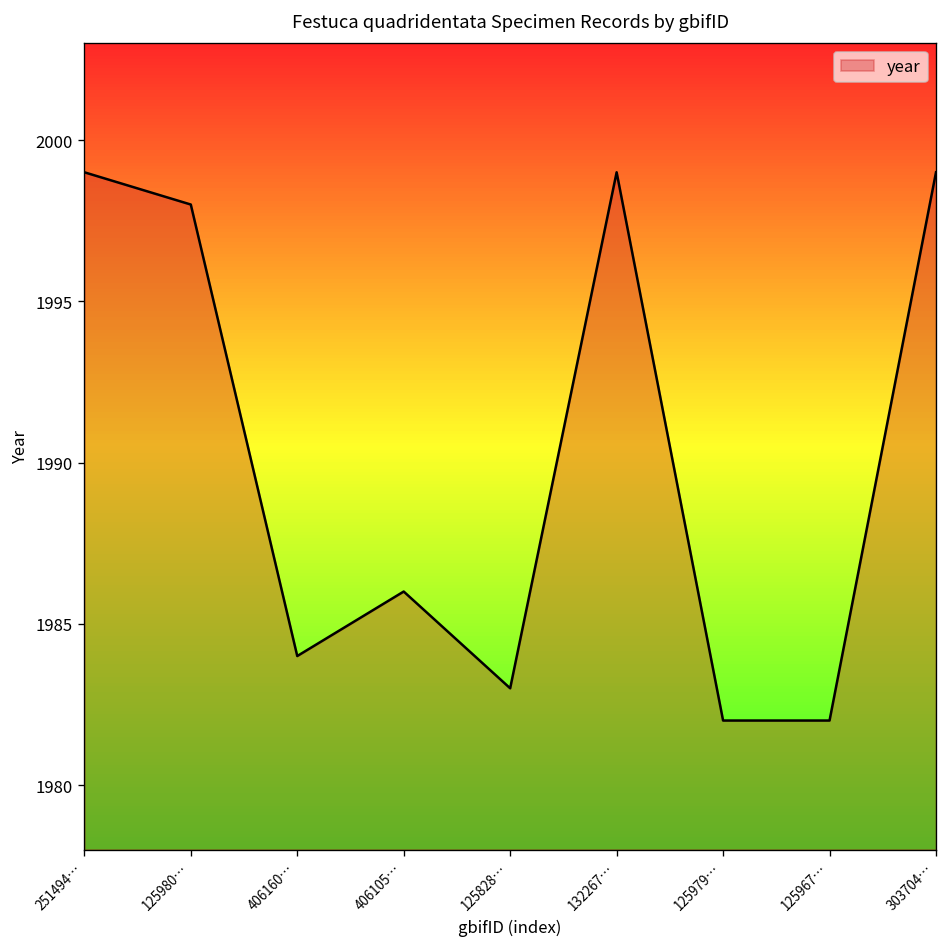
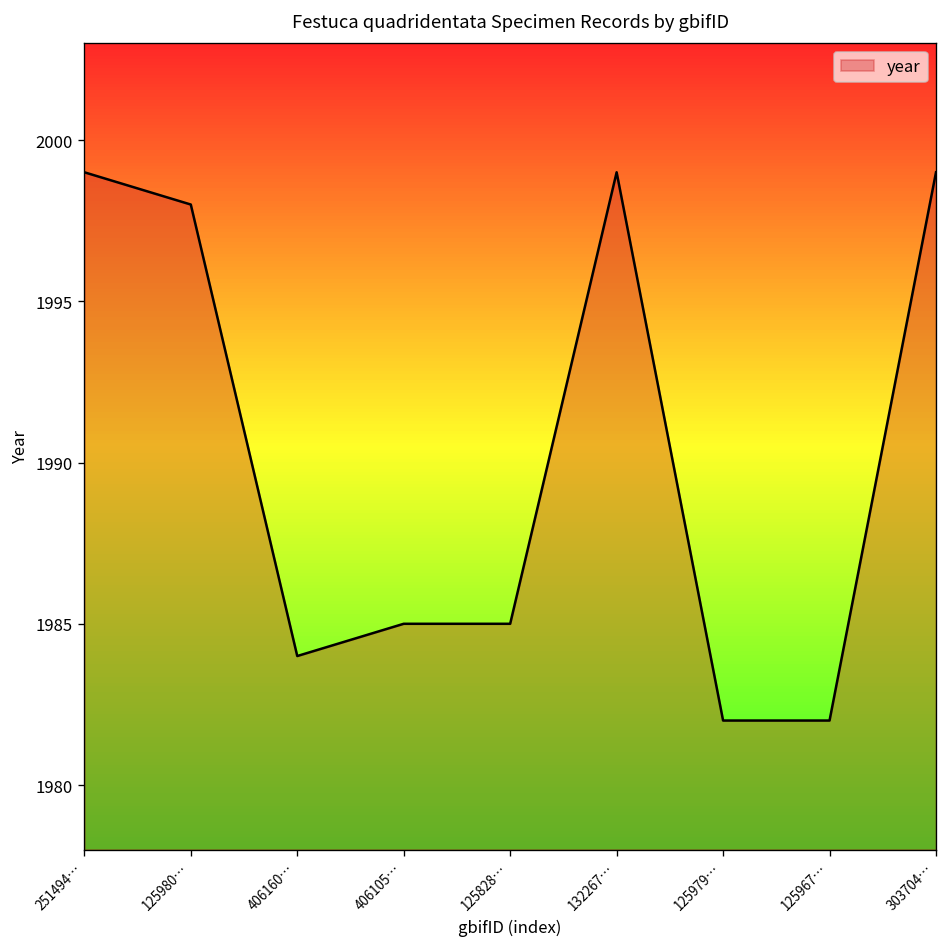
406105…: 1986 -> 1985
125828…: 1983 -> 1985
